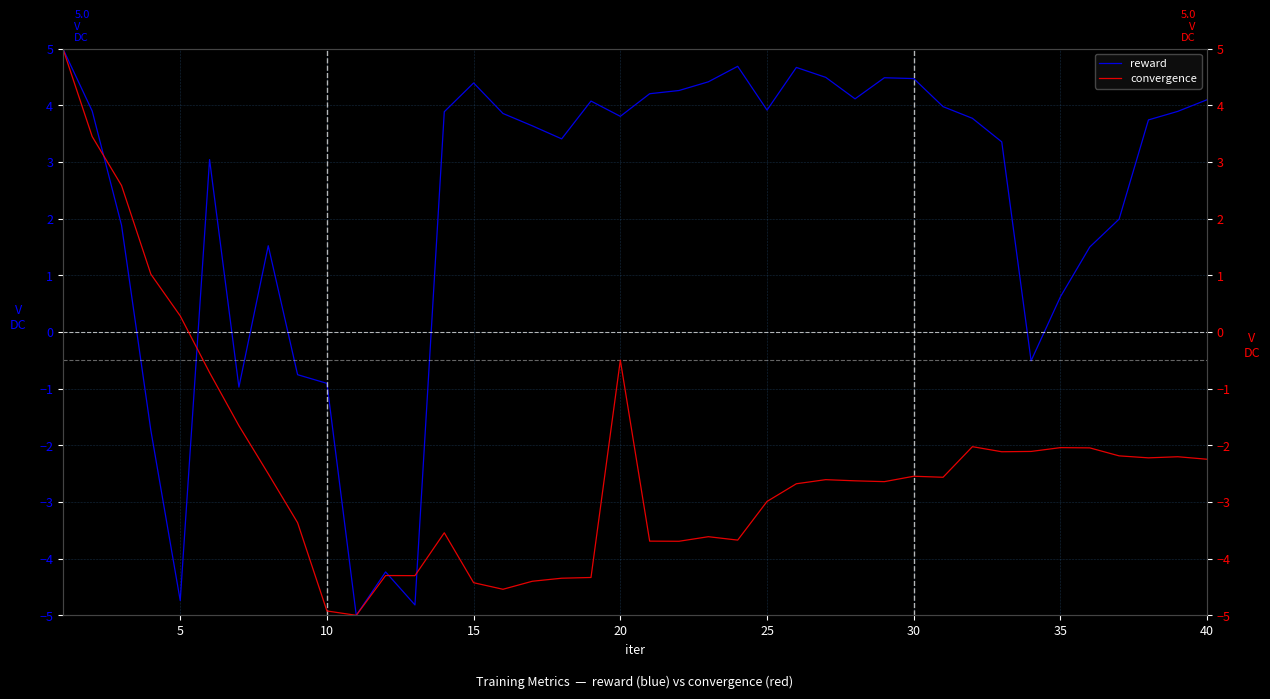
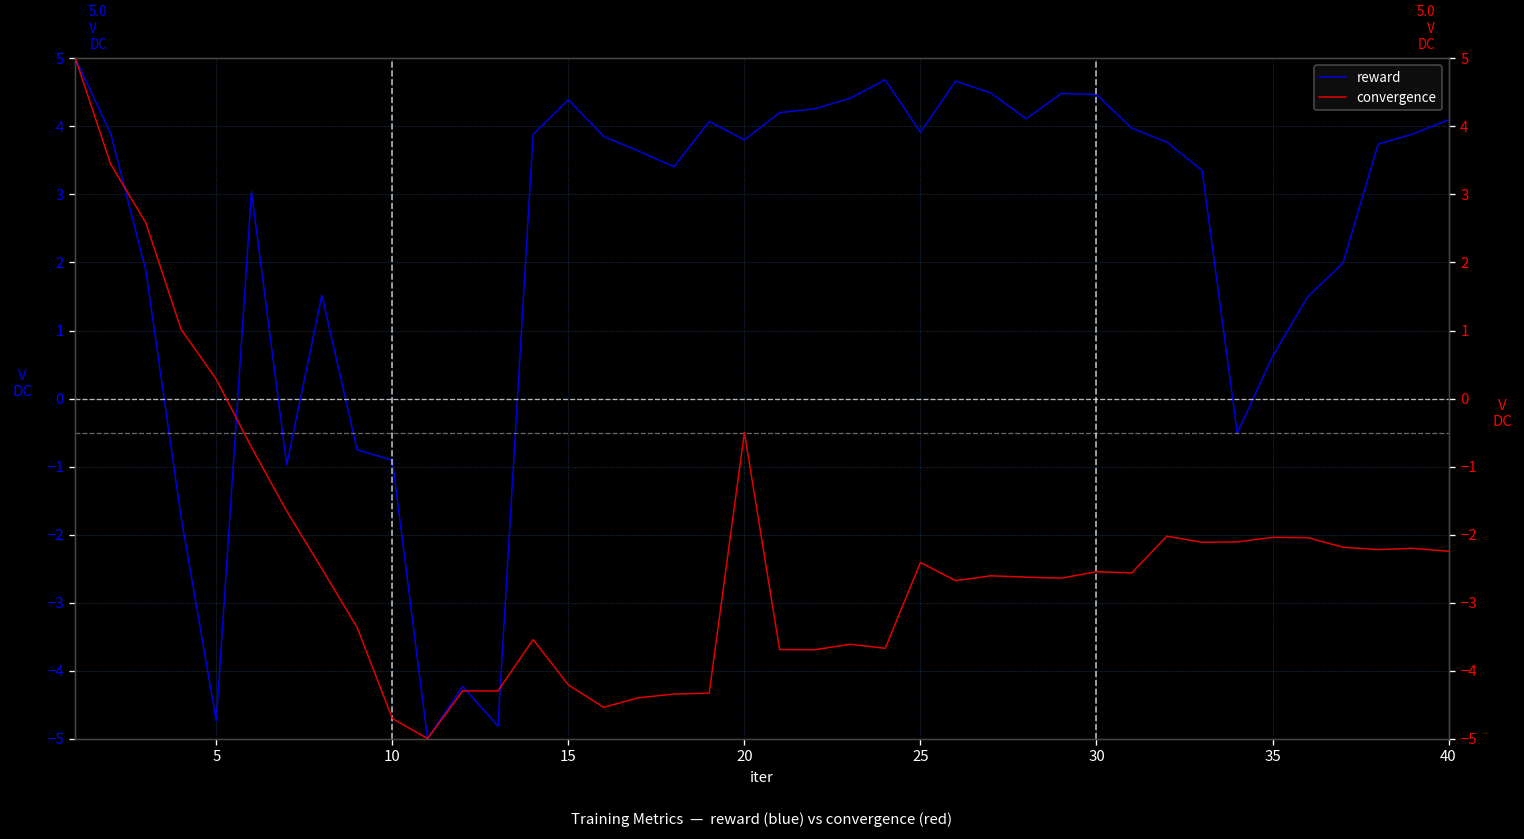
convergence, 10: -4.9 -> -4.7
convergence, 15: -4.4 -> -4.2
convergence, 25: -3.0 -> -2.4
